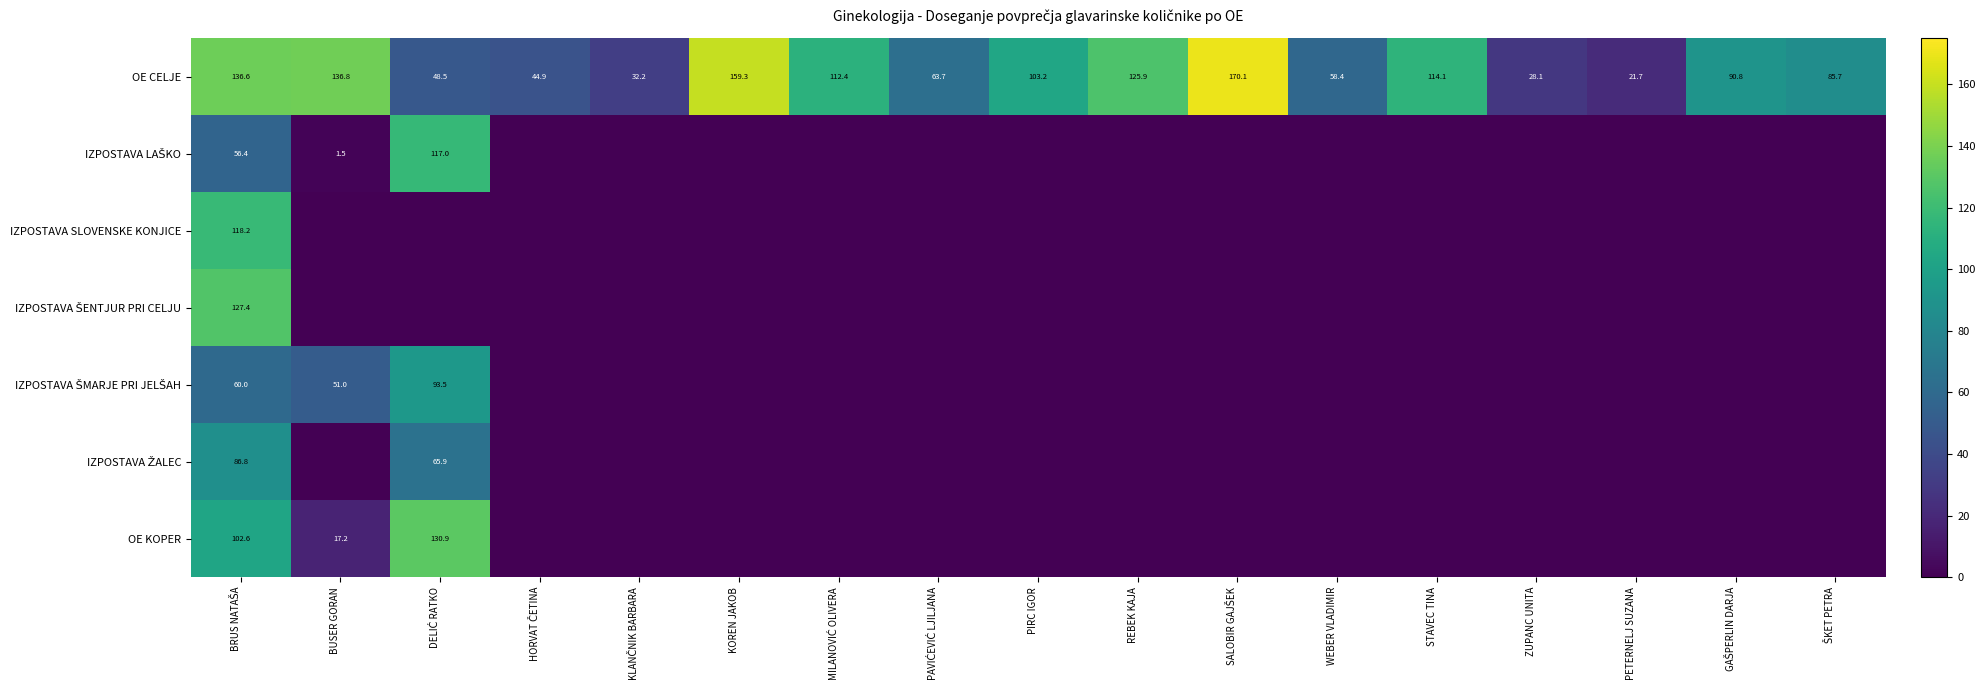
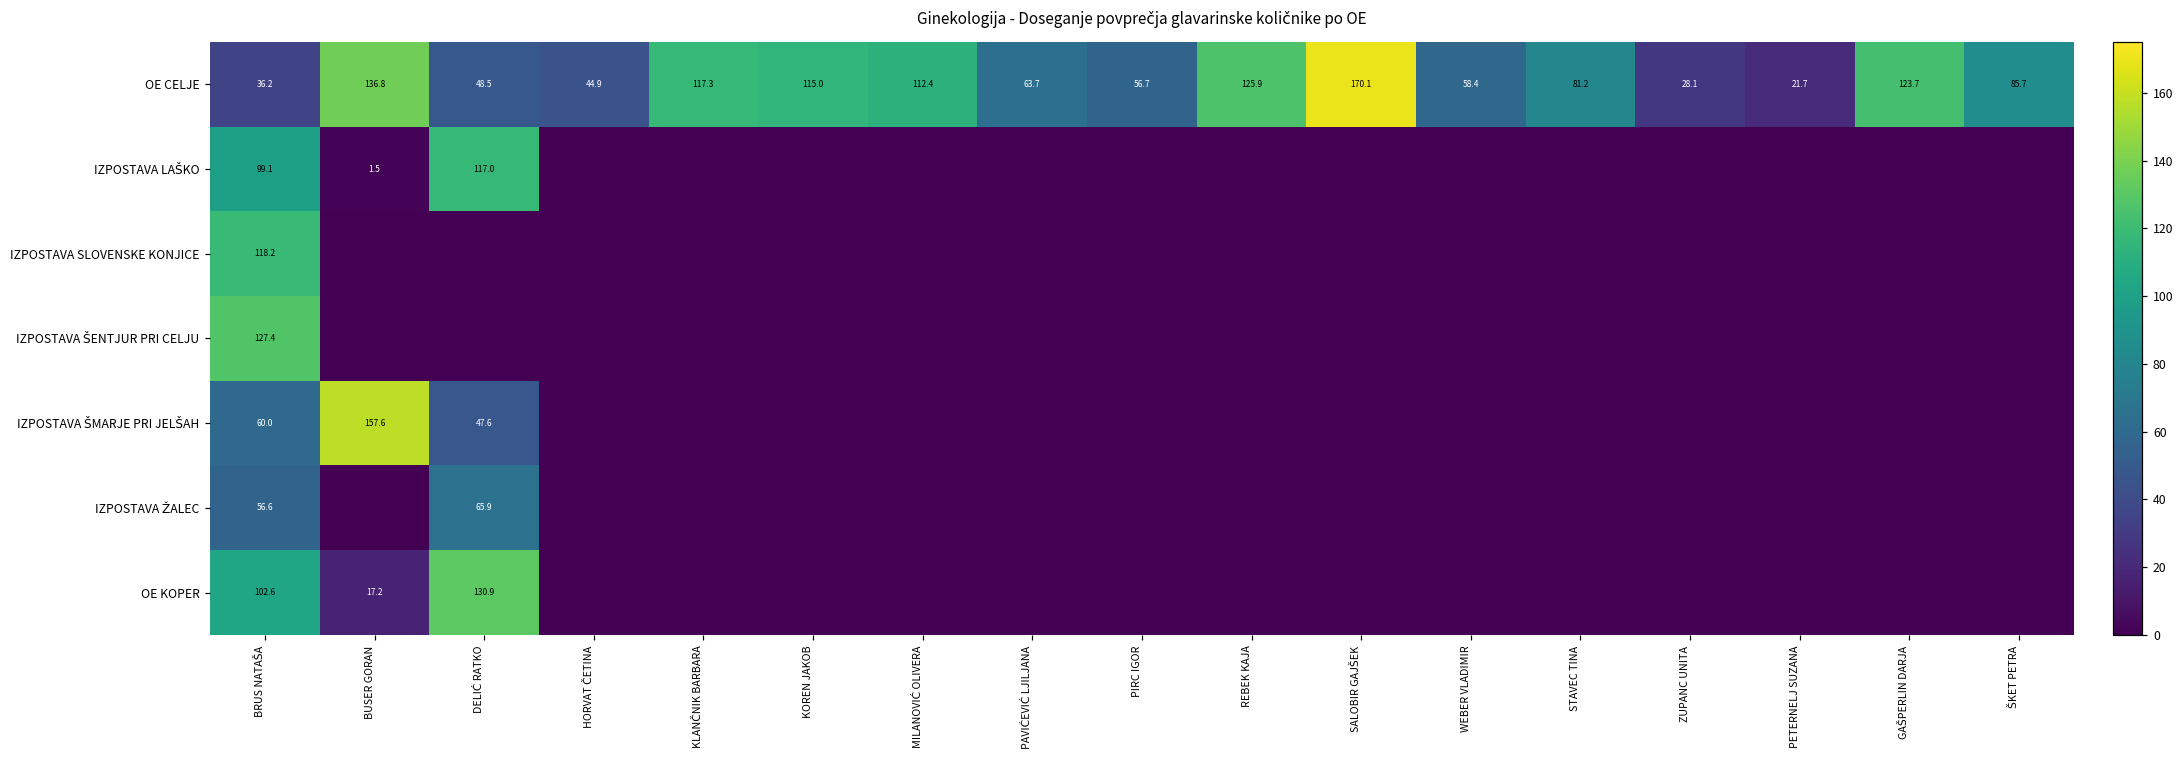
OE CELJE, BRUS NATAŠA: 136.6 -> 36.2
OE CELJE, KLANČNIK BARBARA: 32.2 -> 117.3
OE CELJE, KOREN JAKOB: 159.3 -> 115.0
OE CELJE, PIRC IGOR: 103.2 -> 56.7
OE CELJE, STAVEC TINA: 114.1 -> 81.2
OE CELJE, GAŠPERLIN DARJA: 90.8 -> 123.7
IZPOSTAVA LAŠKO, BRUS NATAŠA: 56.4 -> 99.1
IZPOSTAVA ŠMARJE PRI JELŠAH, BUSER GORAN: 51.0 -> 157.6
IZPOSTAVA ŠMARJE PRI JELŠAH, DELIĆ RATKO: 93.5 -> 47.6
IZPOSTAVA ŽALEC, BRUS NATAŠA: 86.8 -> 56.6
